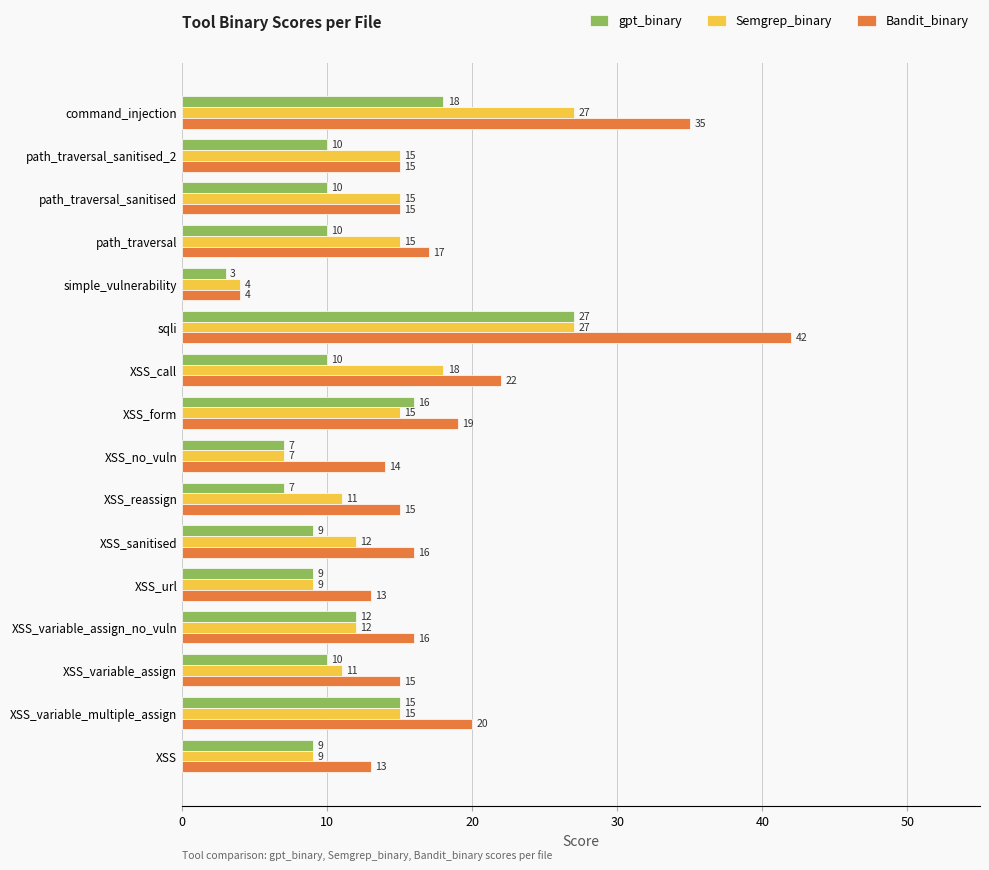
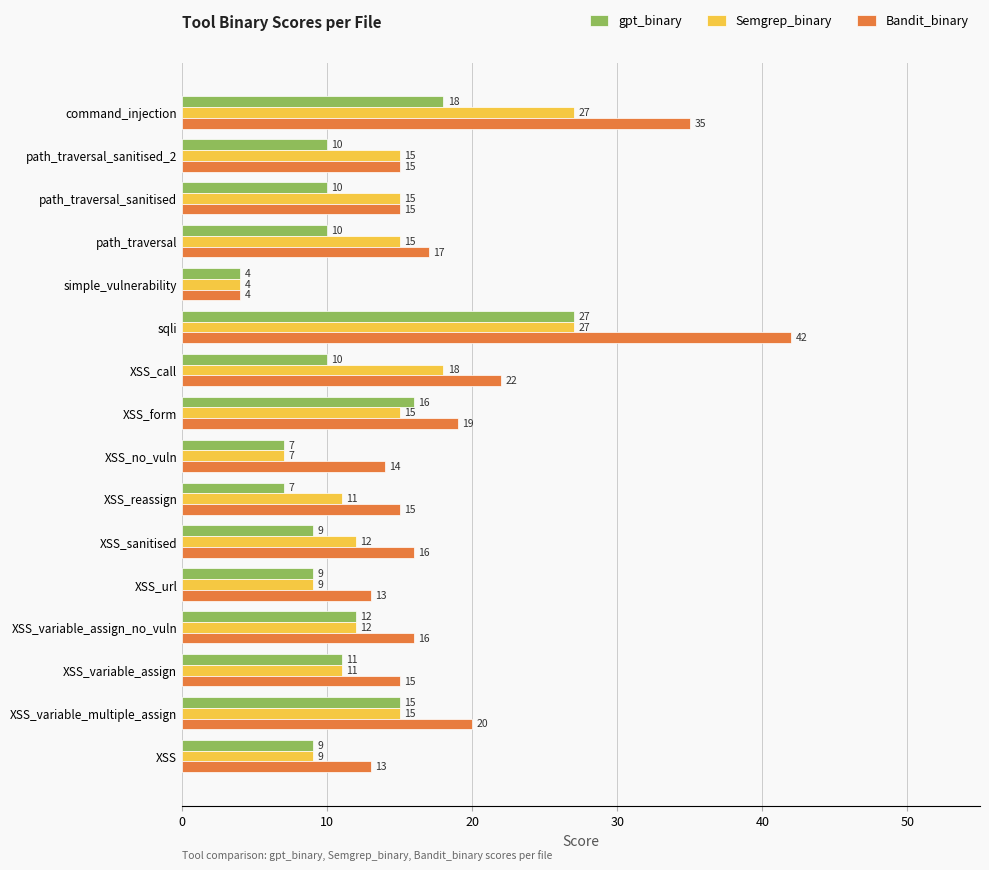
gpt_binary, simple_vulnerability: 3 -> 4
gpt_binary, XSS_variable_assign: 10 -> 11
